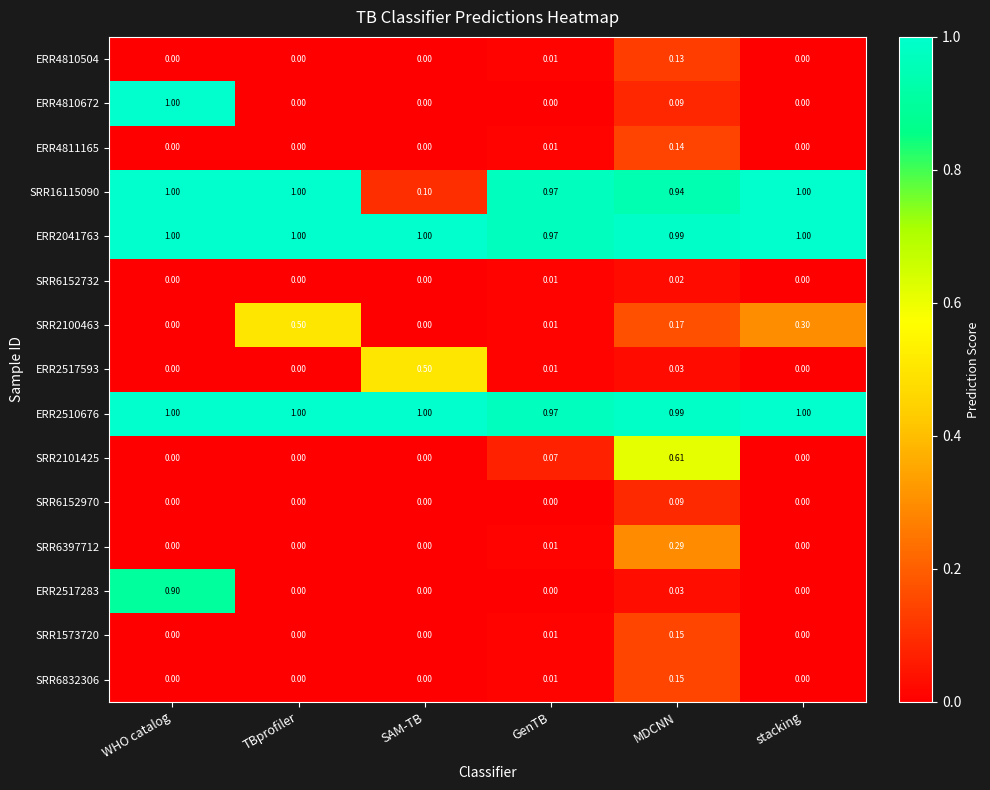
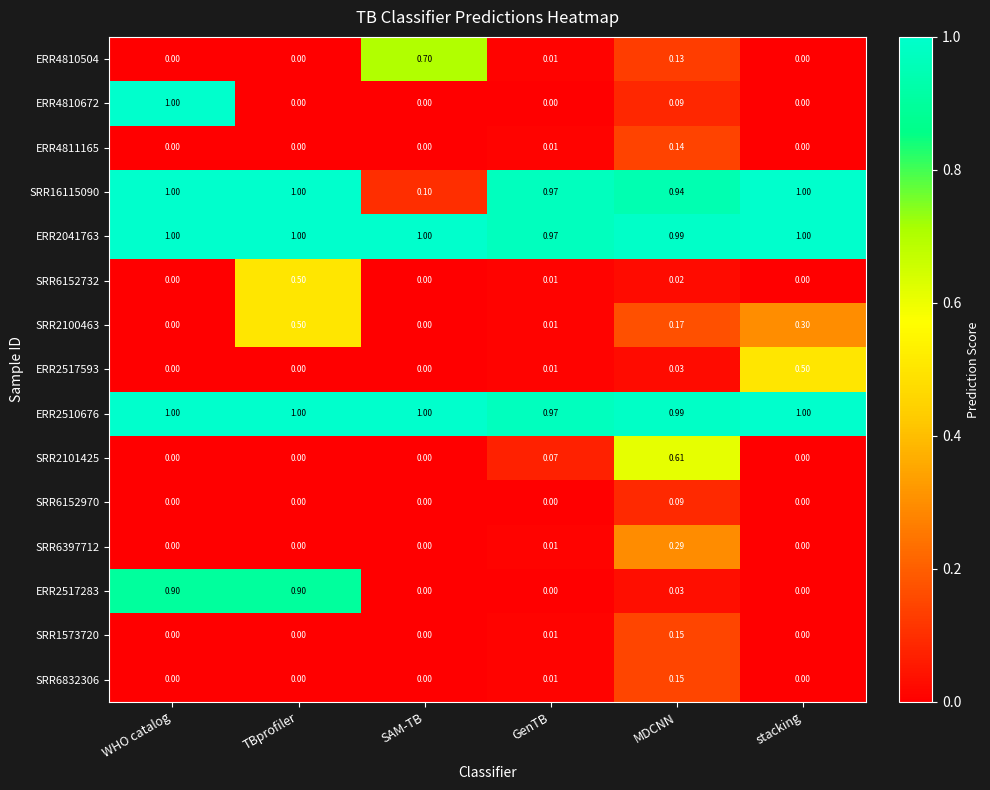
ERR4810504, SAM-TB: 0.00 -> 0.70
SRR6152732, TBprofiler: 0.00 -> 0.50
ERR2517593, SAM-TB: 0.50 -> 0.00
ERR2517593, stacking: 0.00 -> 0.50
ERR2517283, TBprofiler: 0.00 -> 0.90
